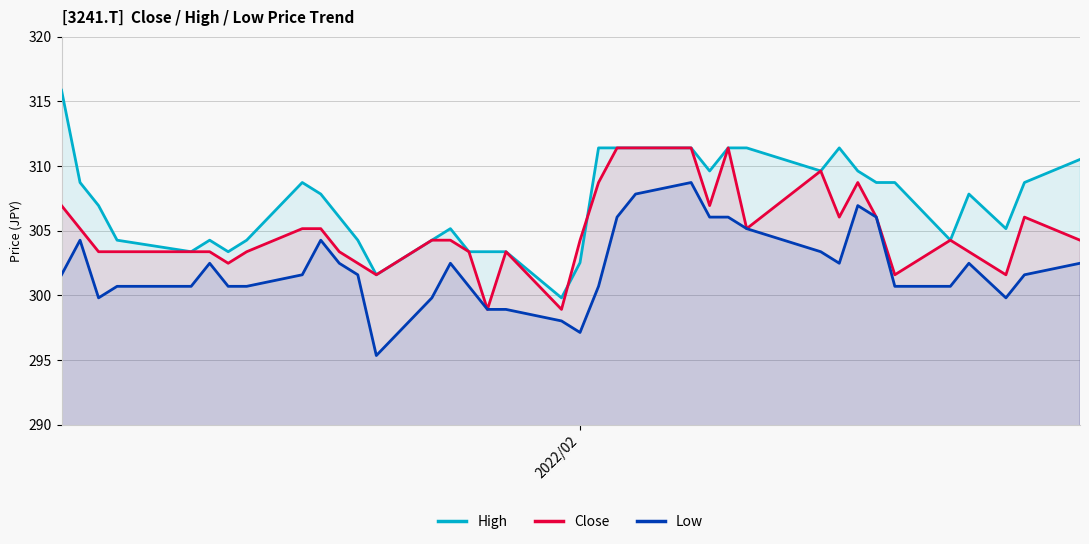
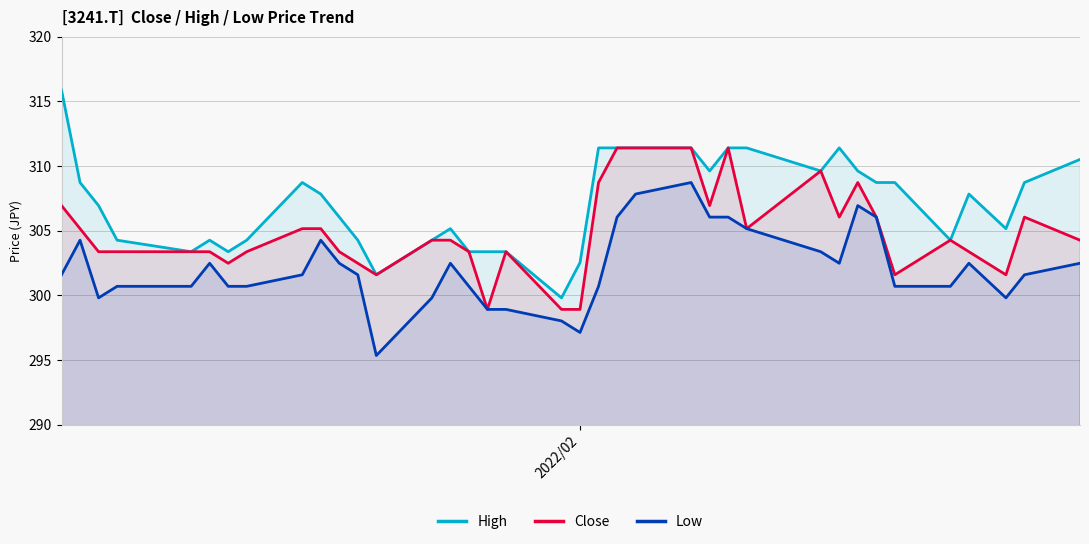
Close, 2022/02: 304.2 -> 298.9
